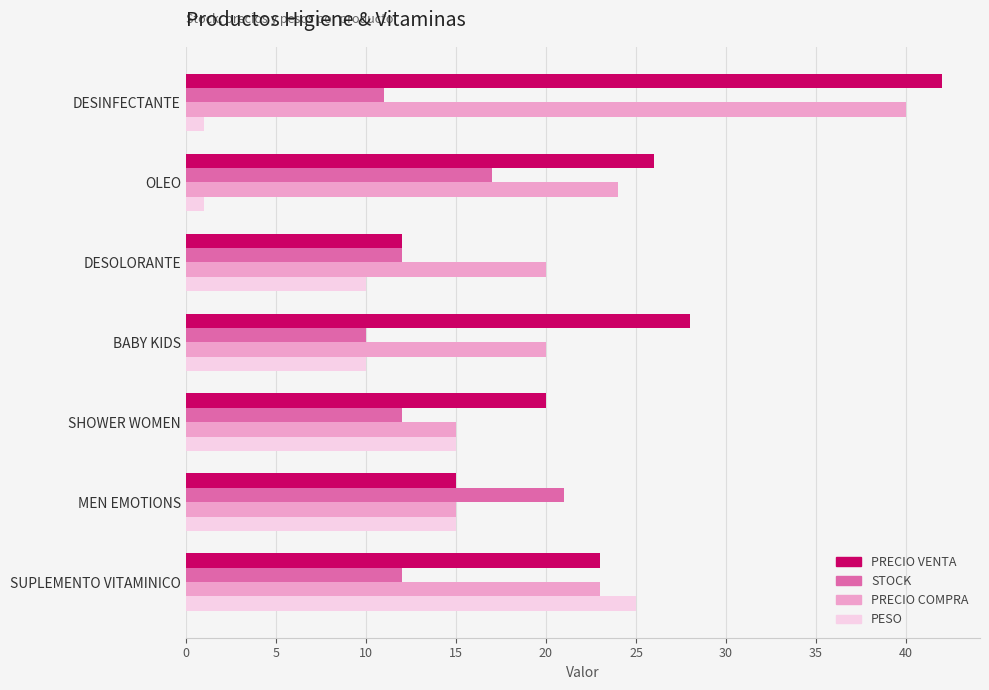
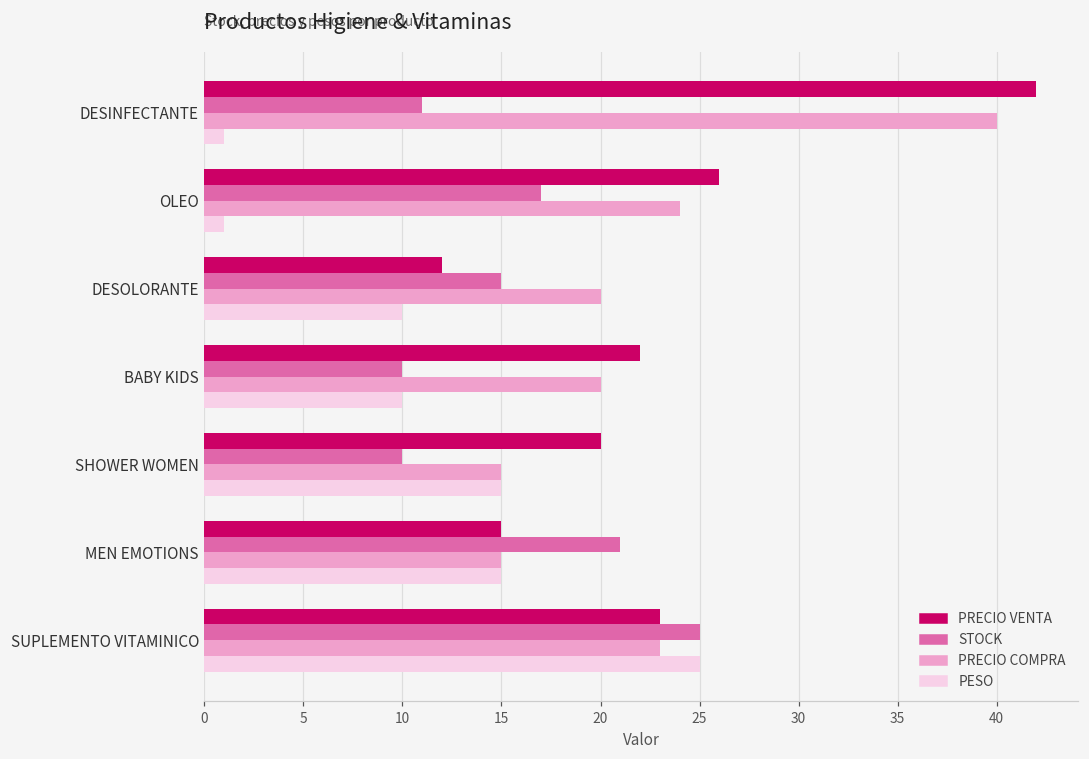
STOCK, DESOLORANTE: 12 -> 15
PRECIO VENTA, BABY KIDS: 28 -> 22
STOCK, SHOWER WOMEN: 12 -> 10
STOCK, SUPLEMENTO VITAMINICO: 12 -> 25
